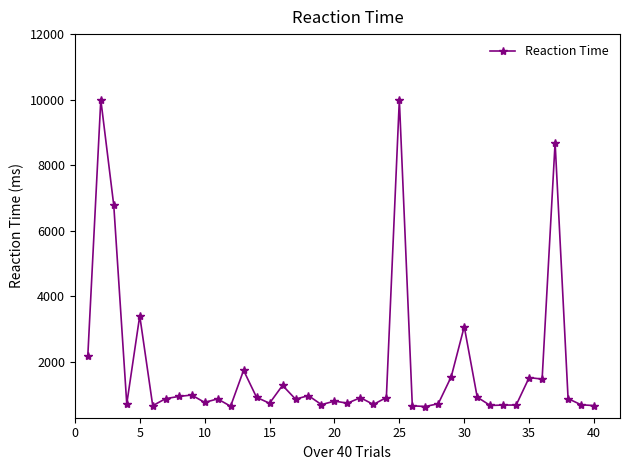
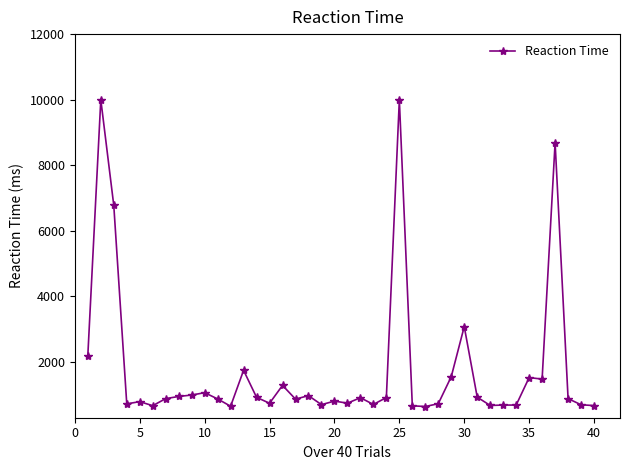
5: 3400 -> 800
10: 800 -> 1100
